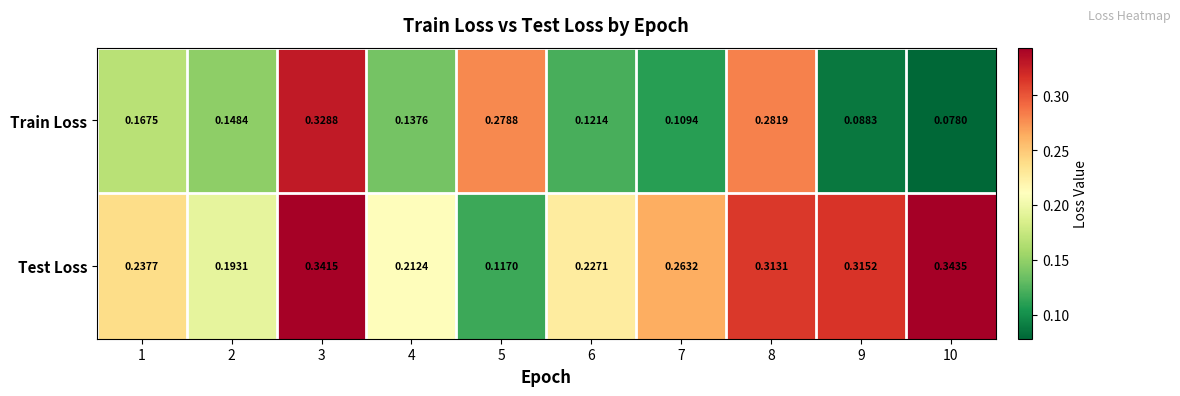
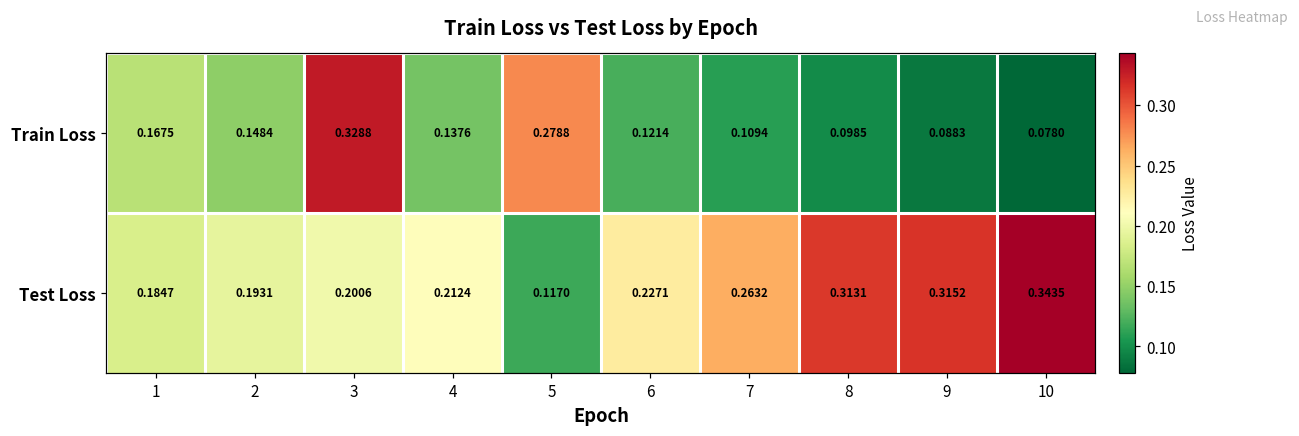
Train Loss, 8: 0.2819 -> 0.0985
Test Loss, 1: 0.2377 -> 0.1847
Test Loss, 3: 0.3415 -> 0.2006
